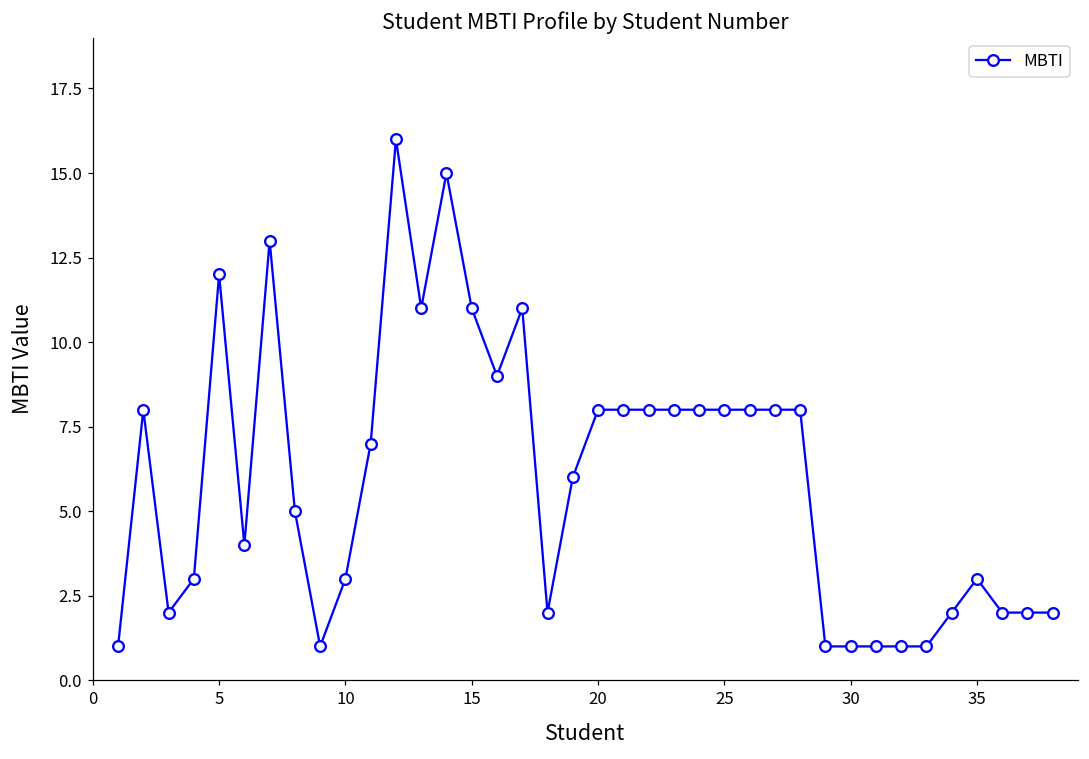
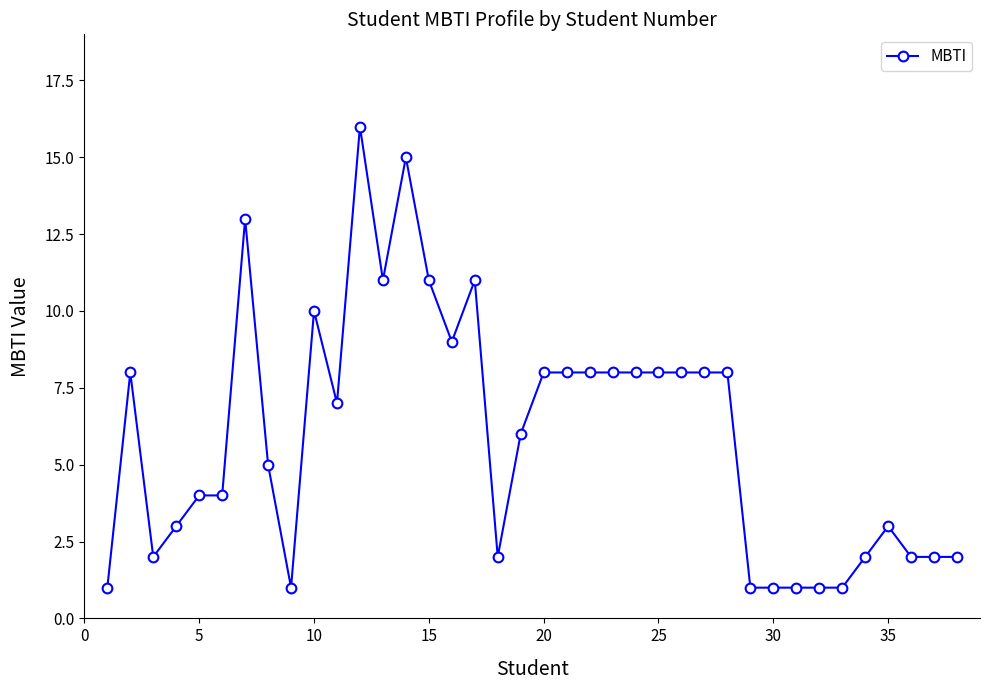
5: 12 -> 4
10: 3 -> 10
